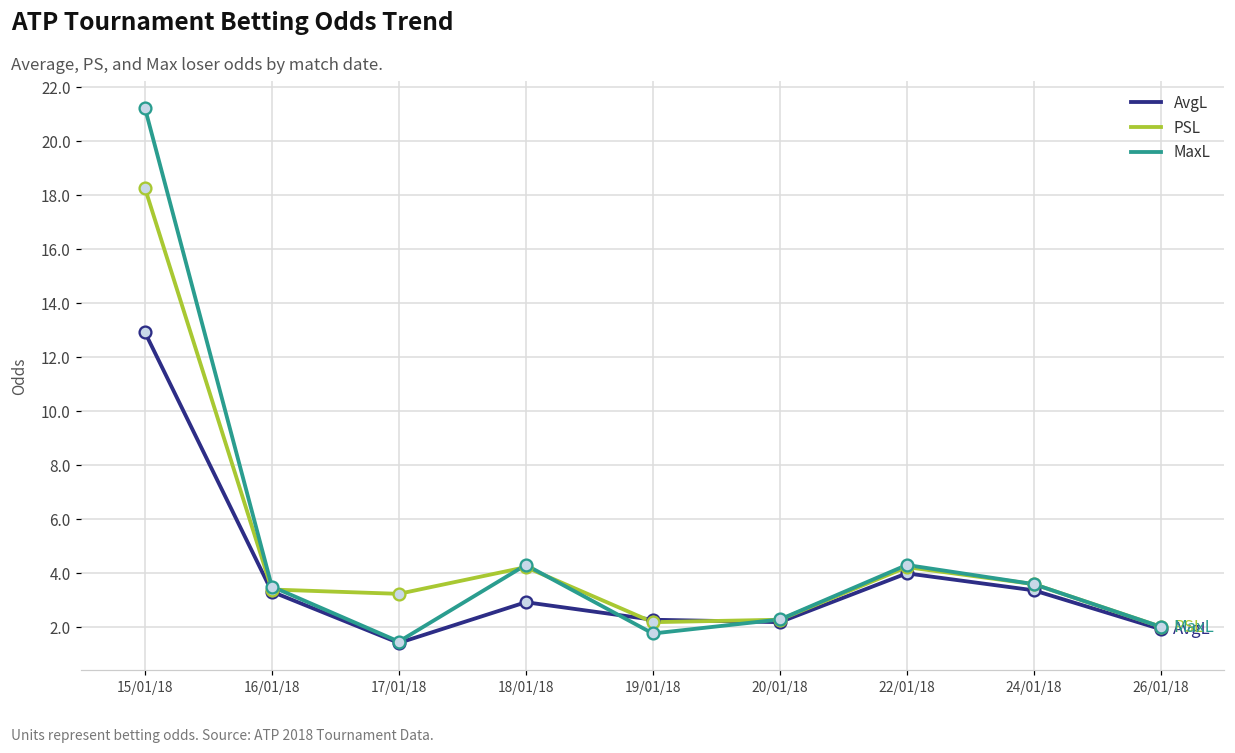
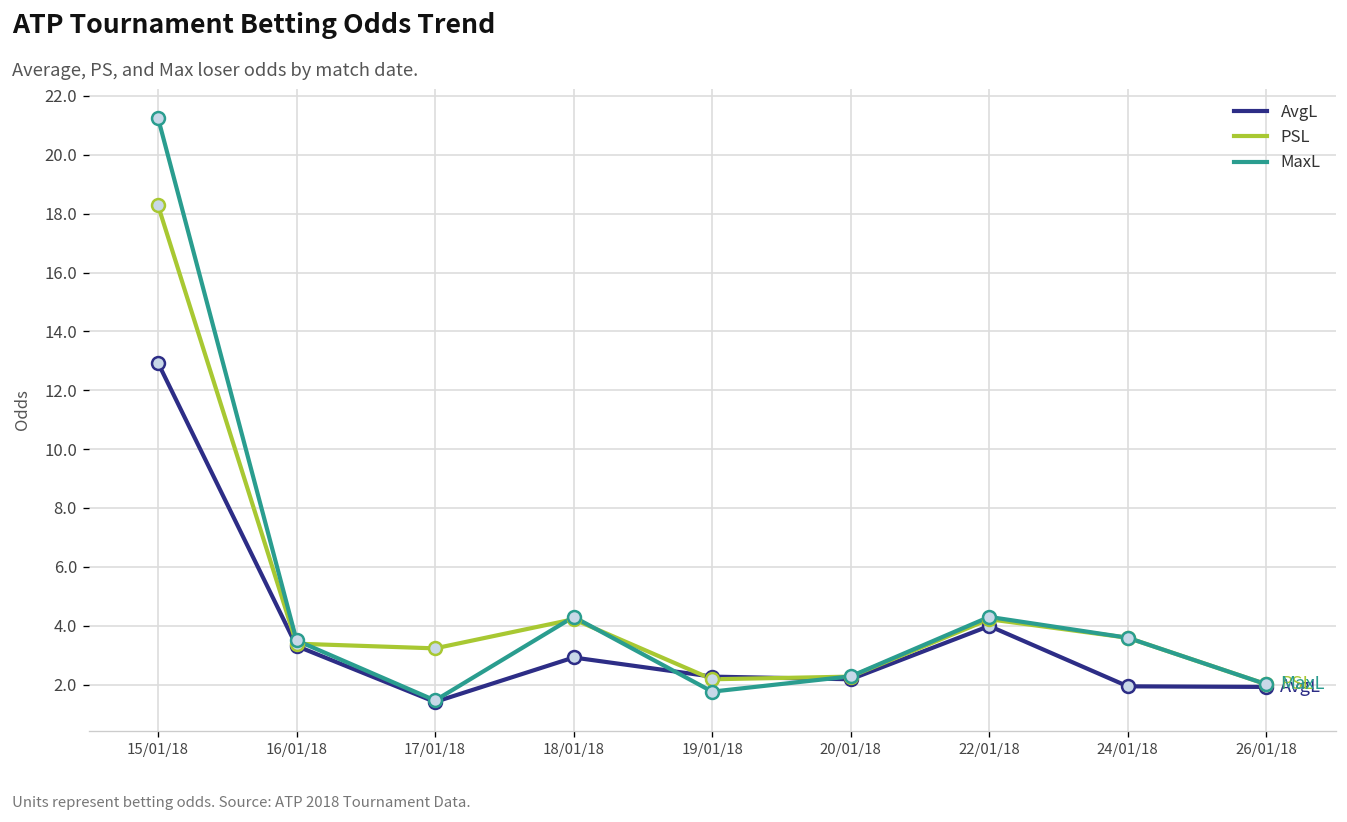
AvgL, 24/01/18: 3.4 -> 1.9
